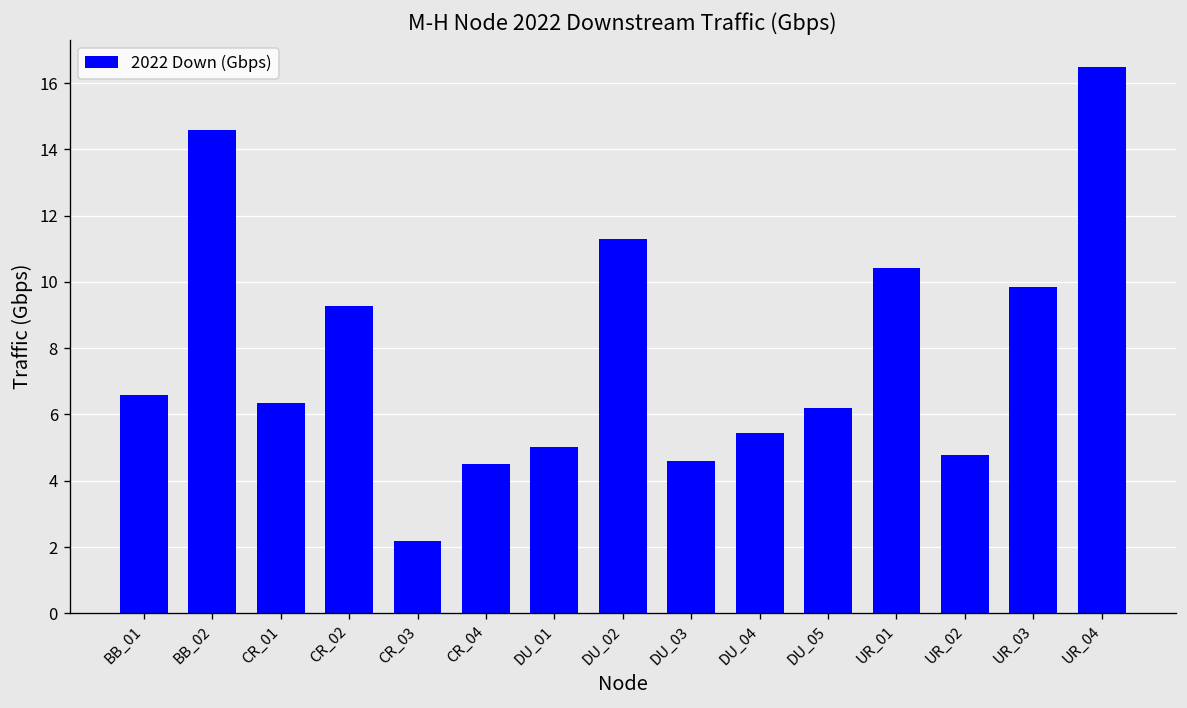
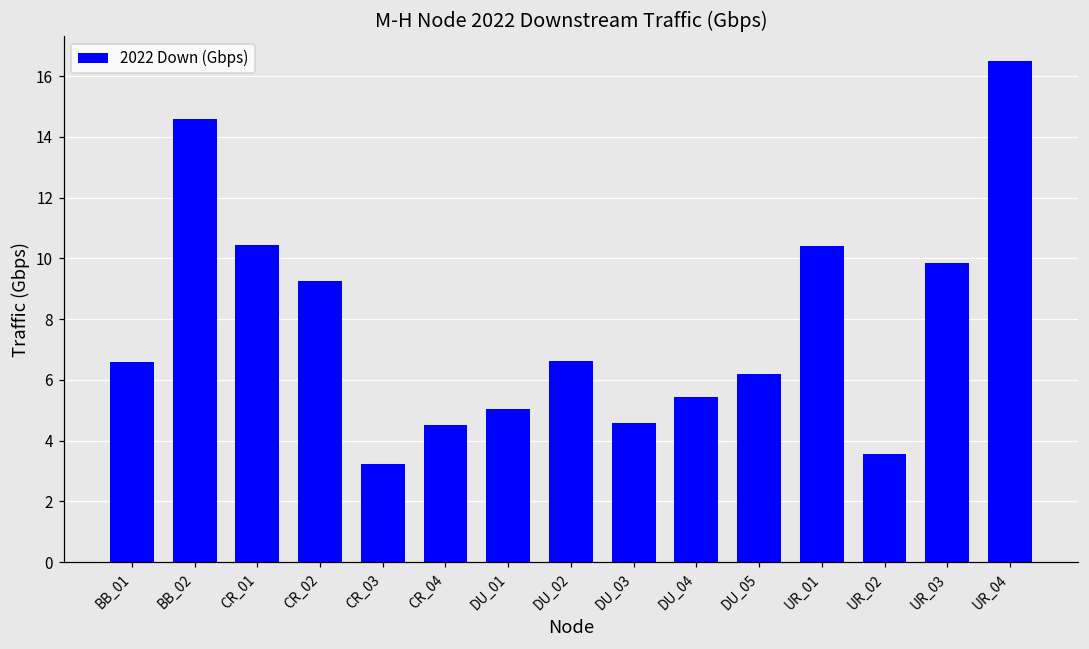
CR_01: 6.4 -> 10.5
CR_03: 2.2 -> 3.2
DU_02: 11.3 -> 6.6
UR_02: 4.8 -> 3.6
